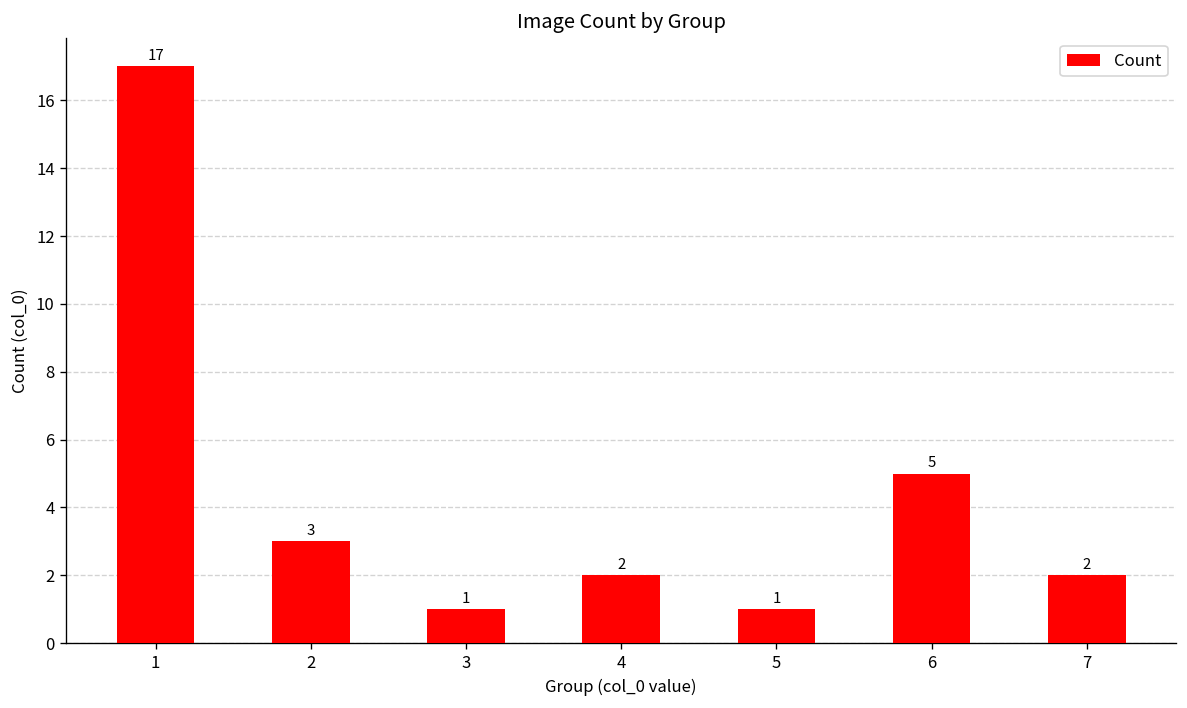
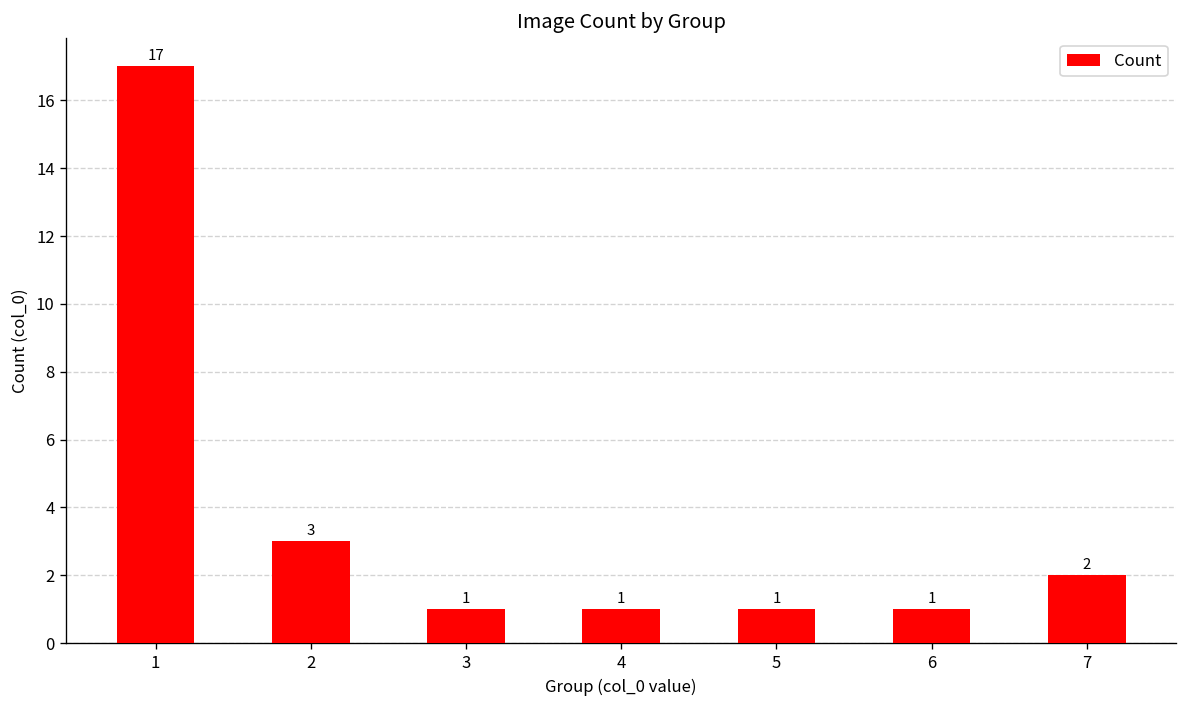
4: 2 -> 1
6: 5 -> 1
